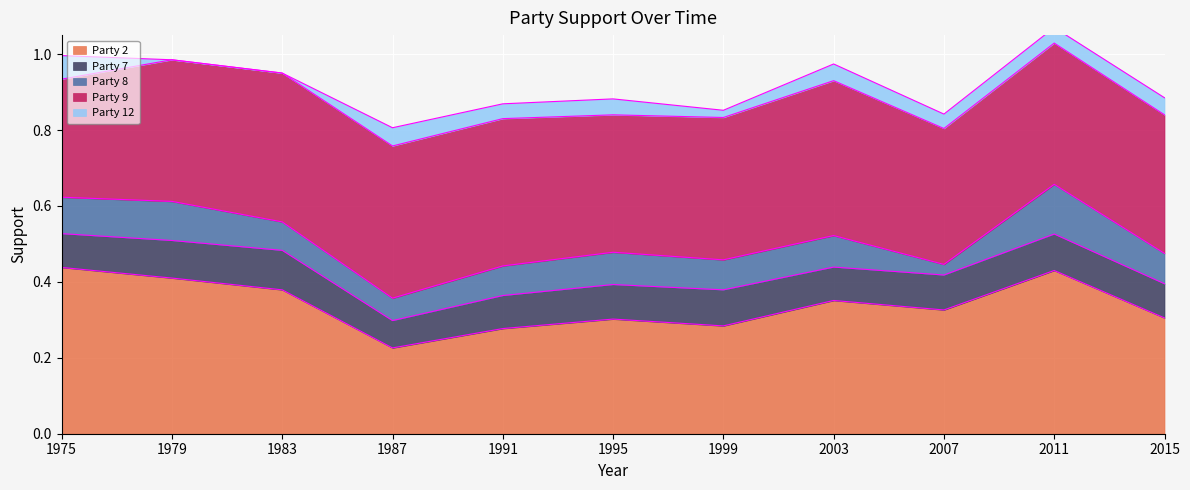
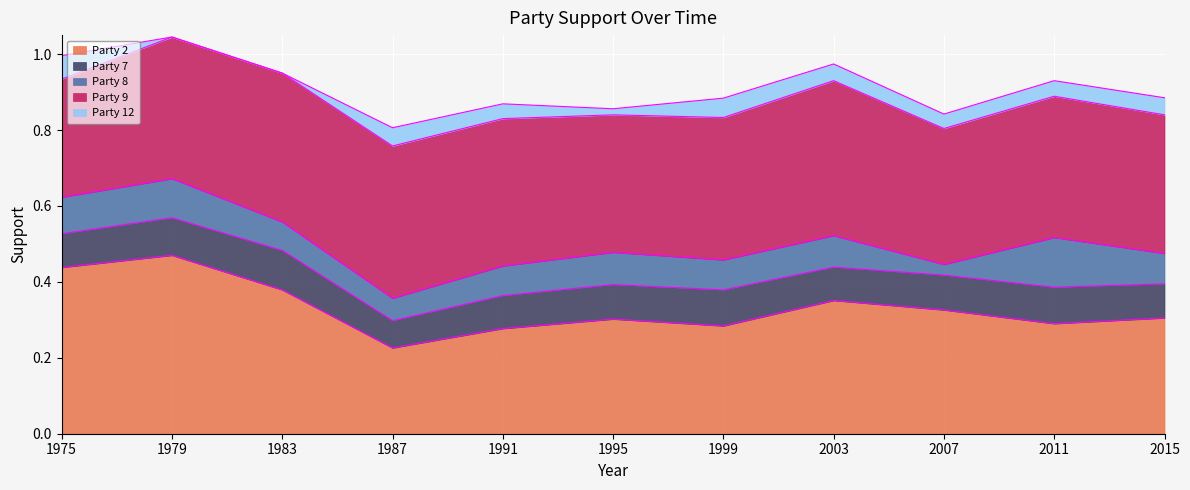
Party 2, 1979: 0.41 -> 0.47
Party 12, 1995: 0.04 -> 0.02
Party 12, 1999: 0.02 -> 0.05
Party 2, 2011: 0.43 -> 0.29
